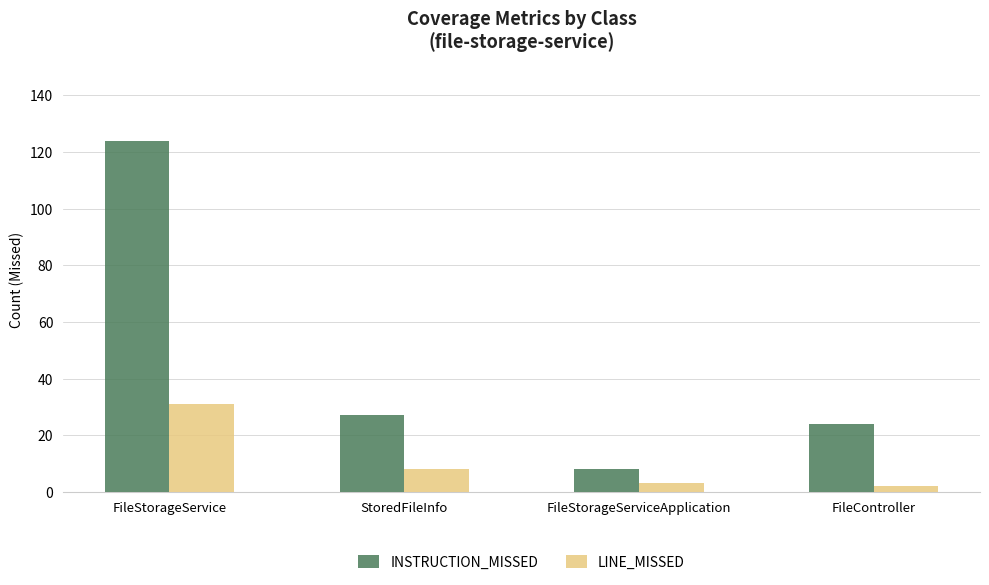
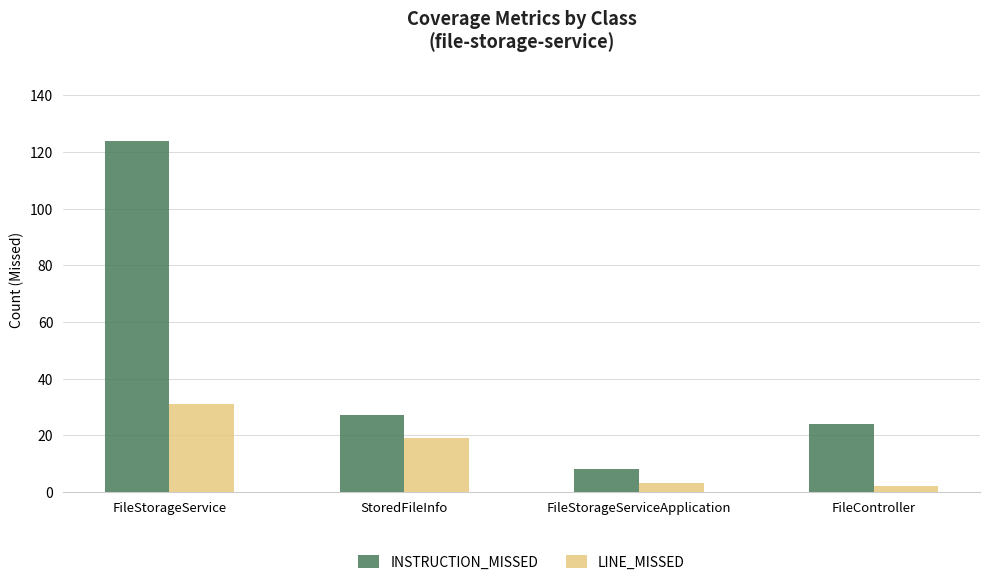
LINE_MISSED, StoredFileInfo: 8 -> 19
